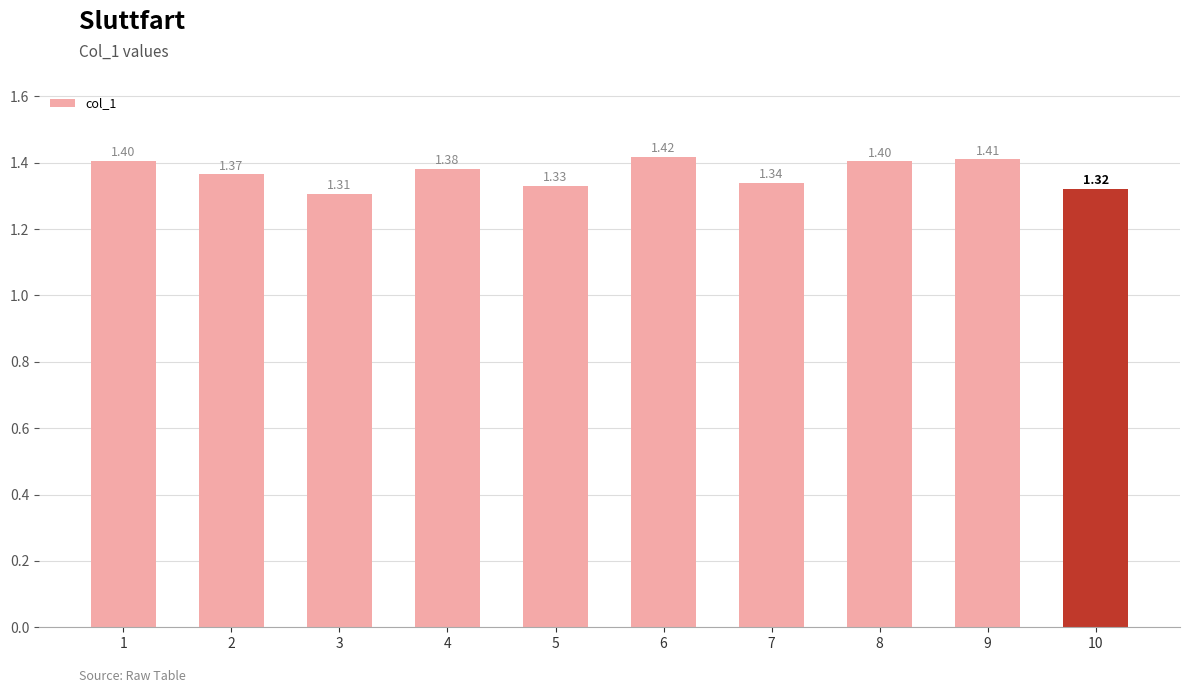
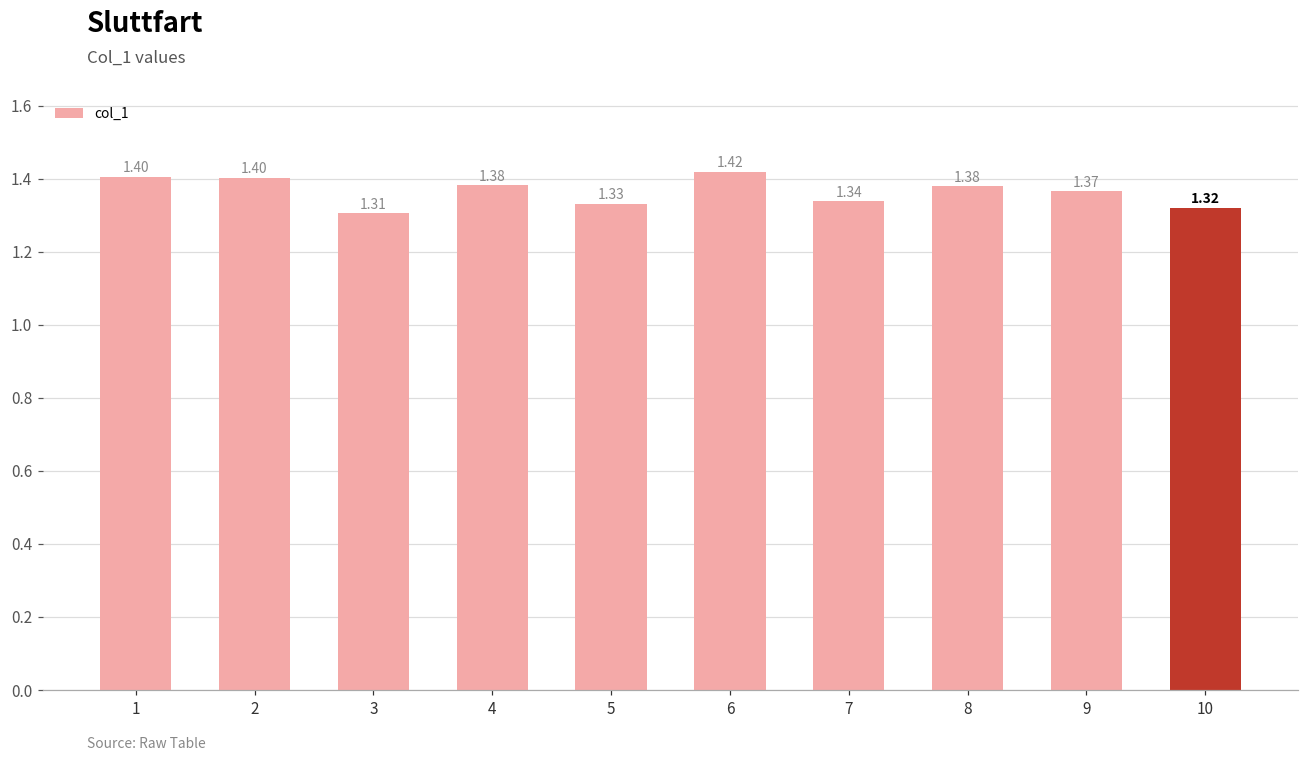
2: 1.37 -> 1.40
8: 1.40 -> 1.38
9: 1.41 -> 1.37
